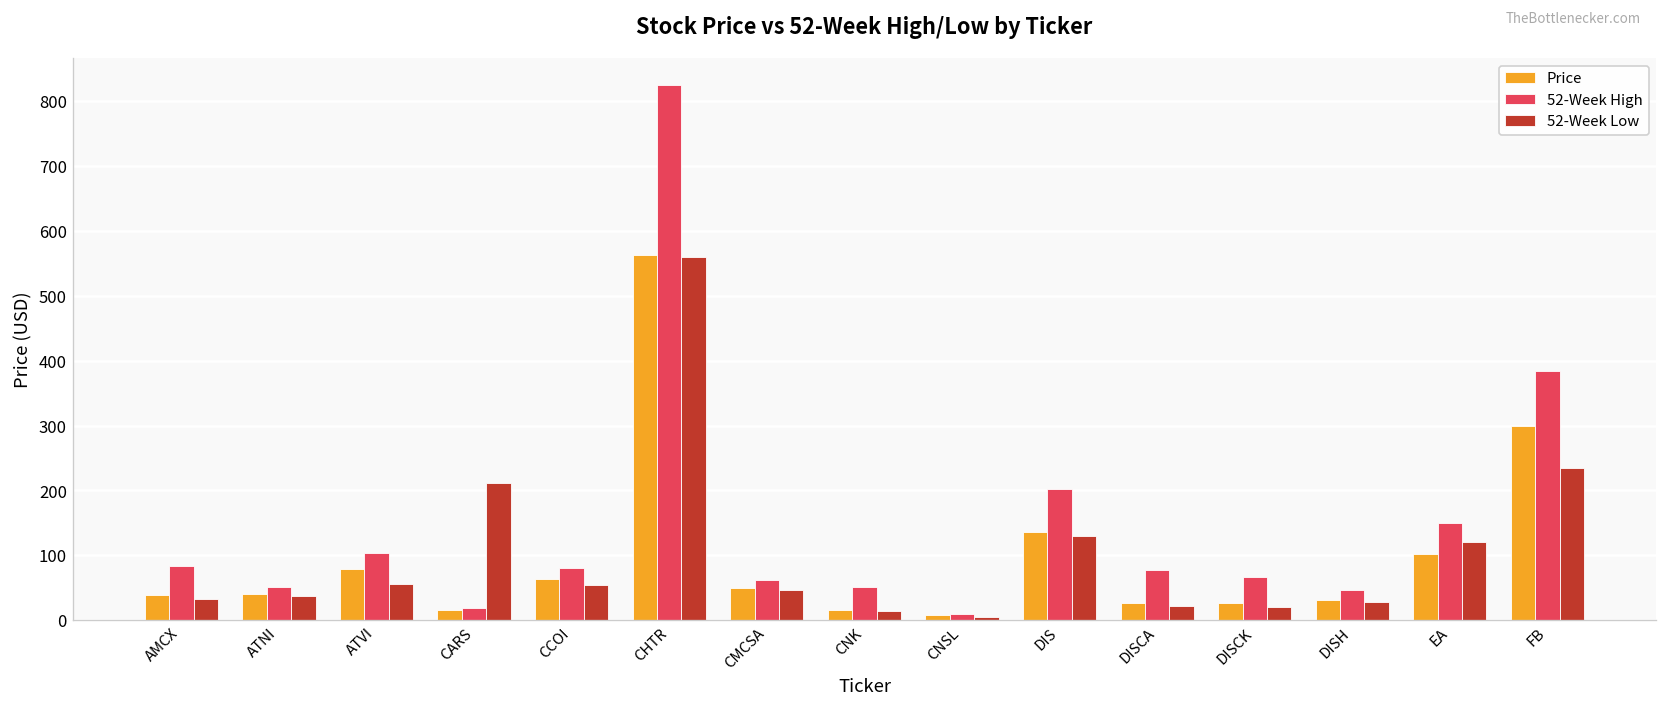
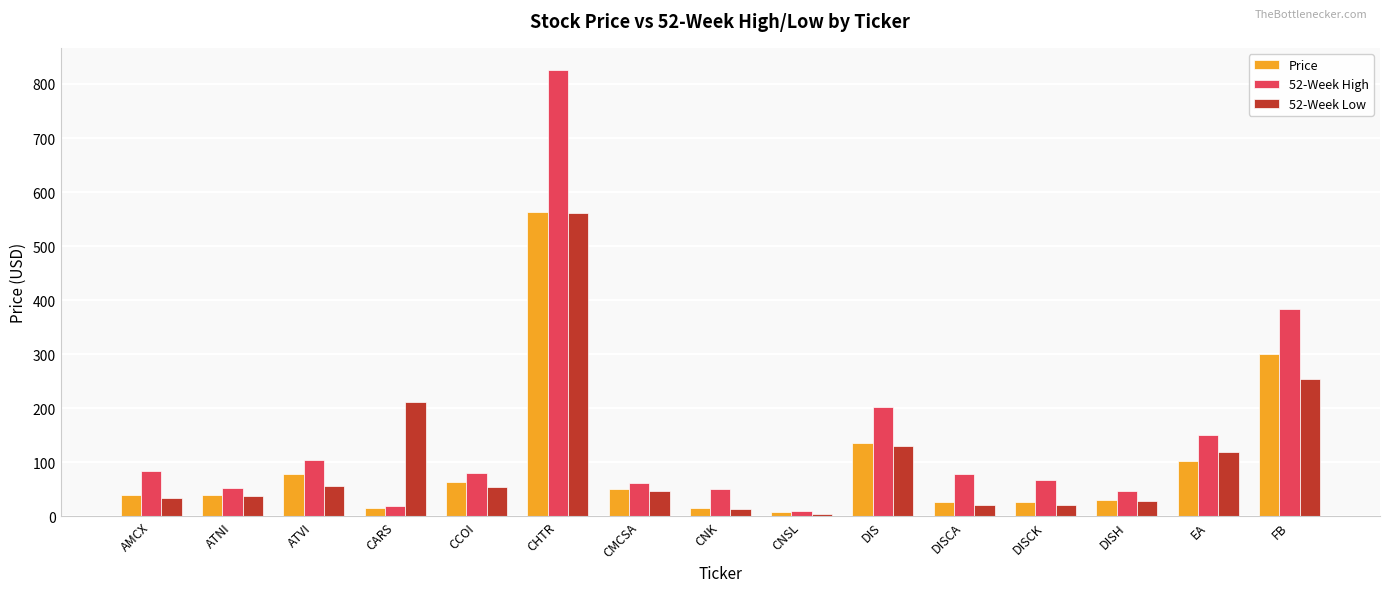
52-Week Low, FB: 240 -> 250
